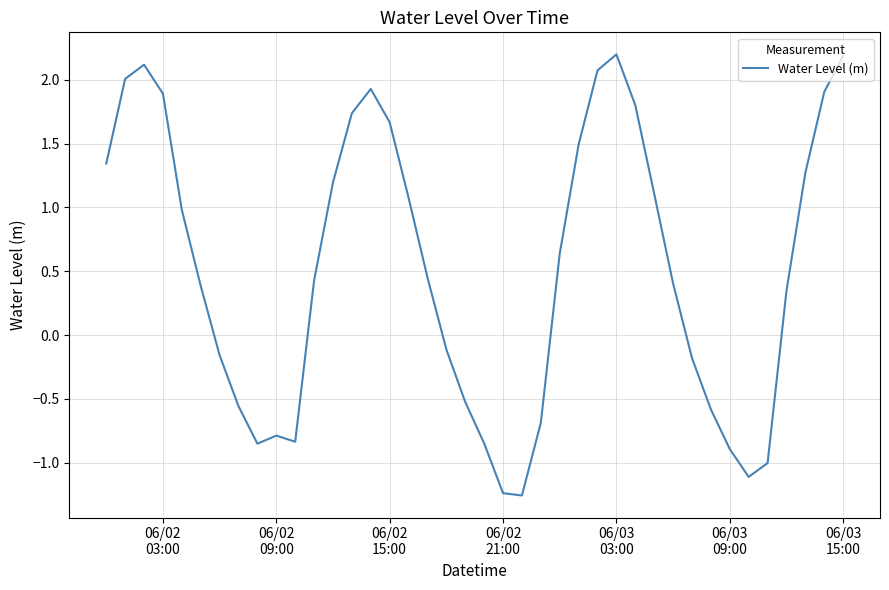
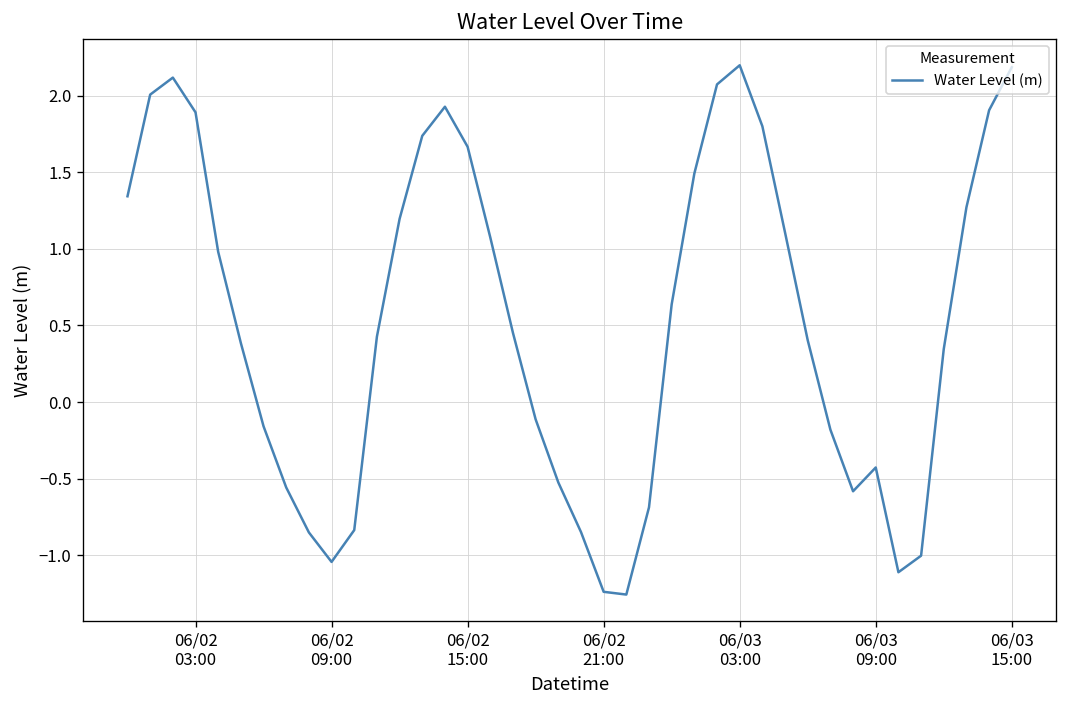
06/02 09:00: -0.79 -> -1.04
06/03 09:00: -0.89 -> -0.43
